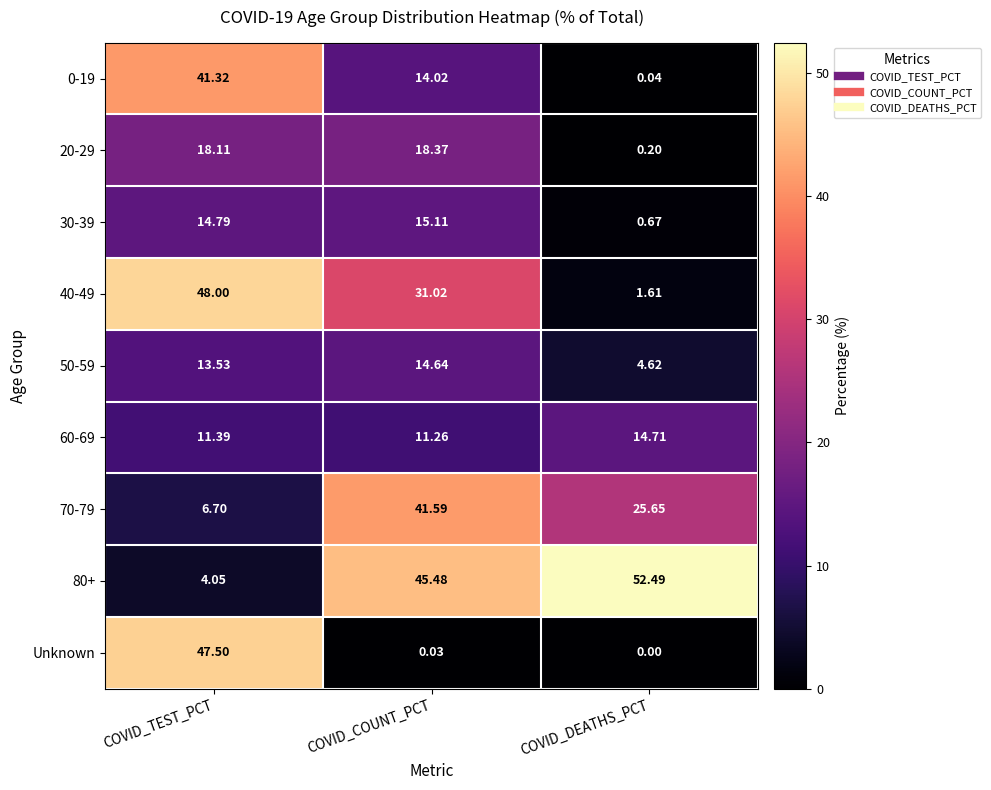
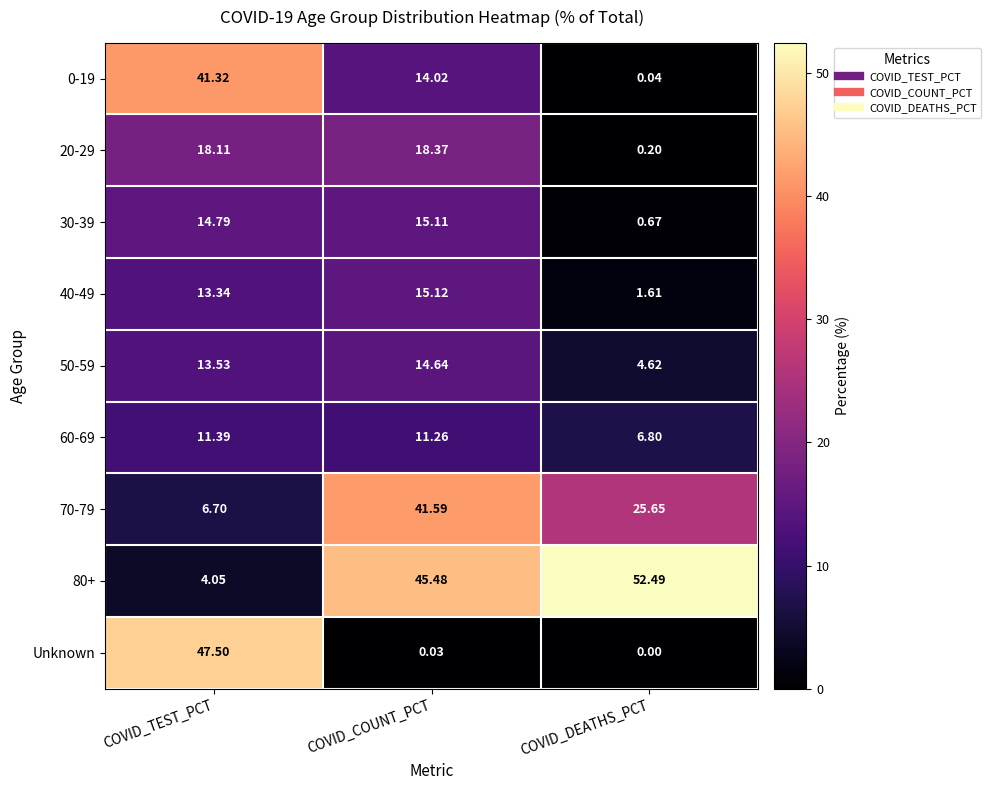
40-49, COVID_TEST_PCT: 48.00 -> 13.34
40-49, COVID_COUNT_PCT: 31.02 -> 15.12
60-69, COVID_DEATHS_PCT: 14.71 -> 6.80
